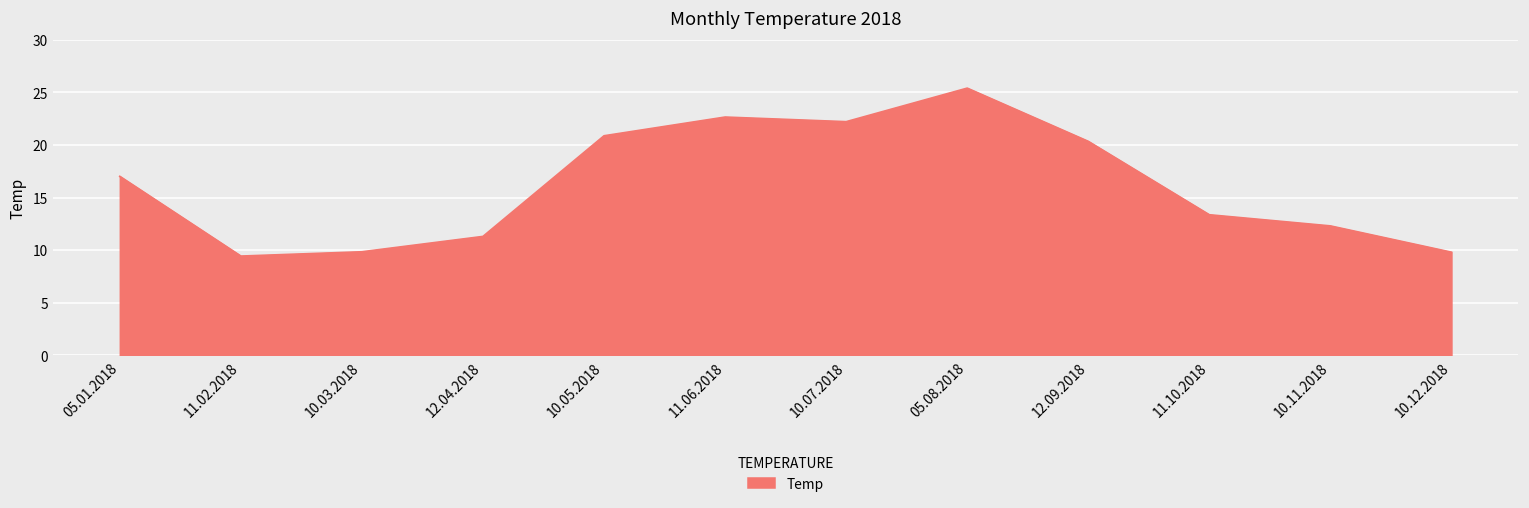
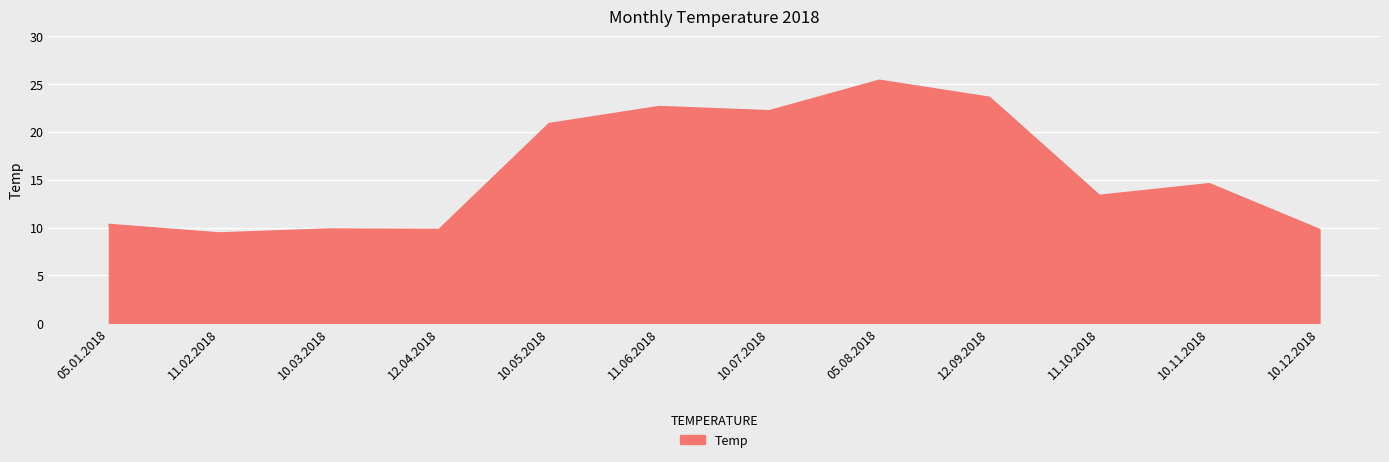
05.01.2018: 17 -> 10
12.04.2018: 11 -> 10
12.09.2018: 20 -> 24
10.11.2018: 12 -> 15
